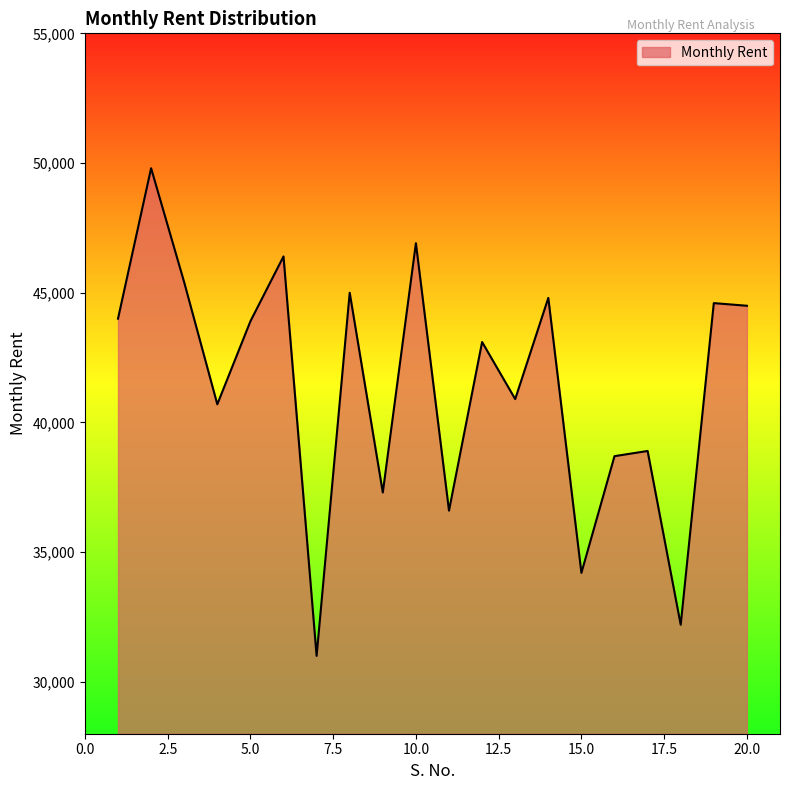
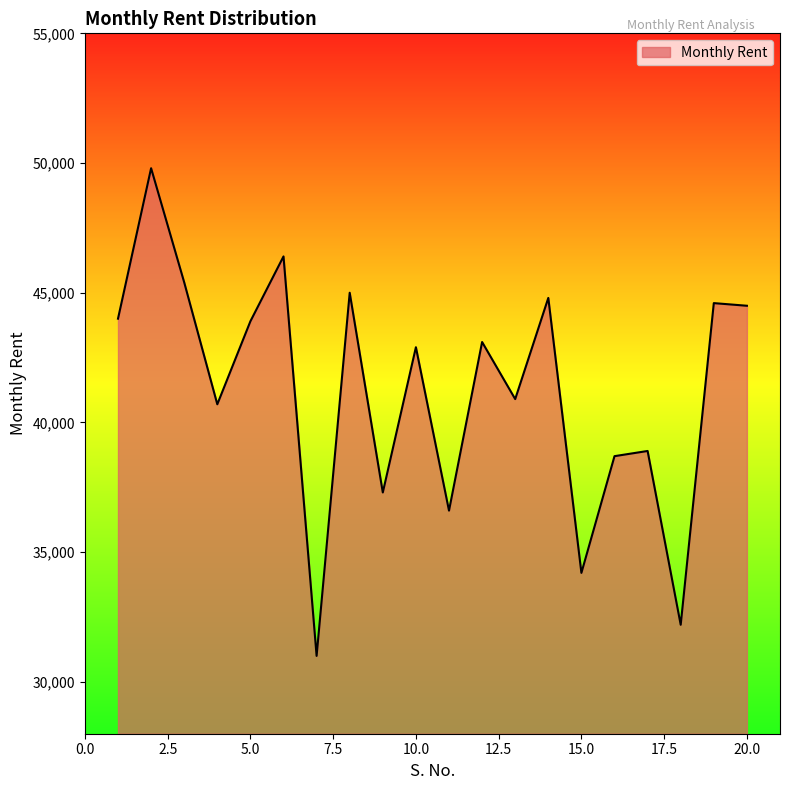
10.0: 46,900 -> 42,900
